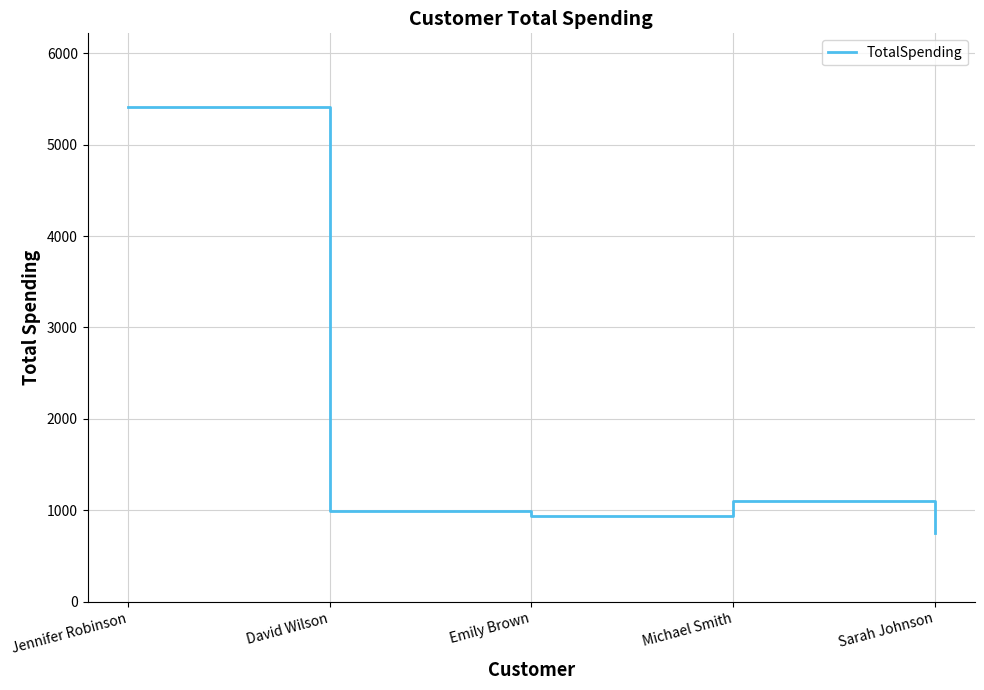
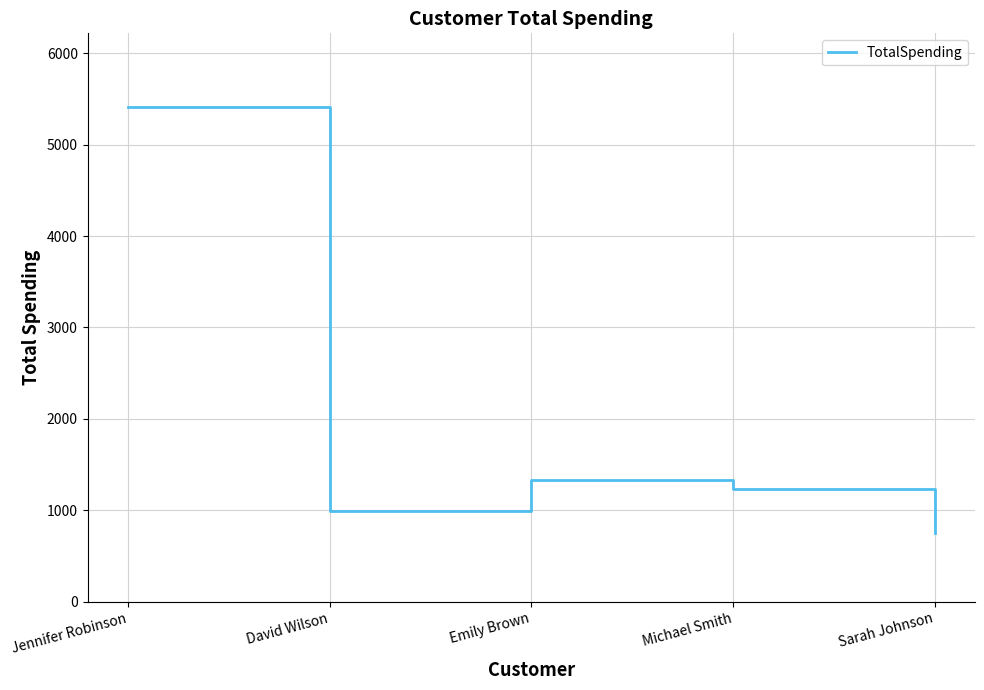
Emily Brown: 900 -> 1300
Michael Smith: 1100 -> 1200
